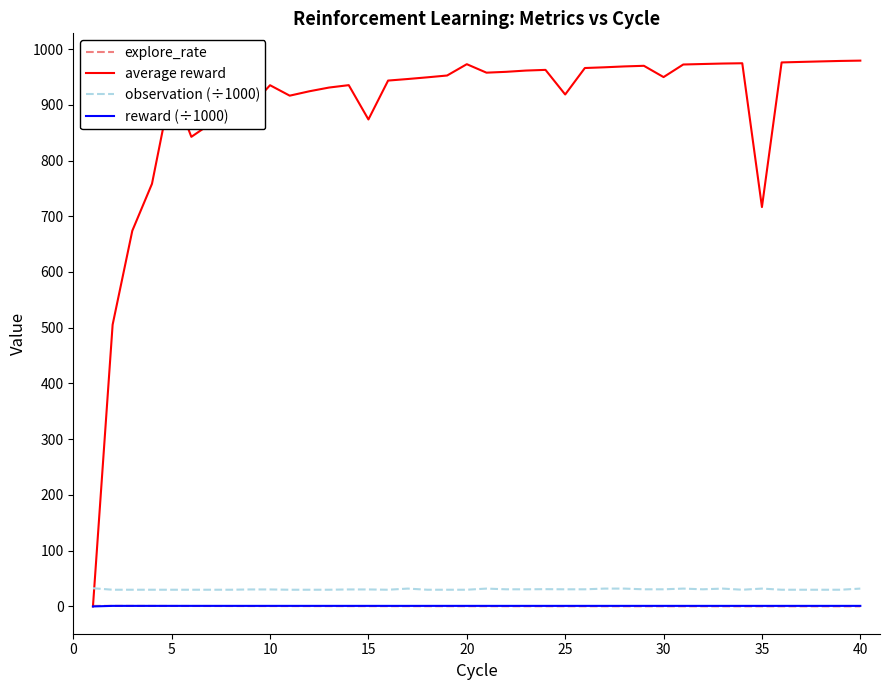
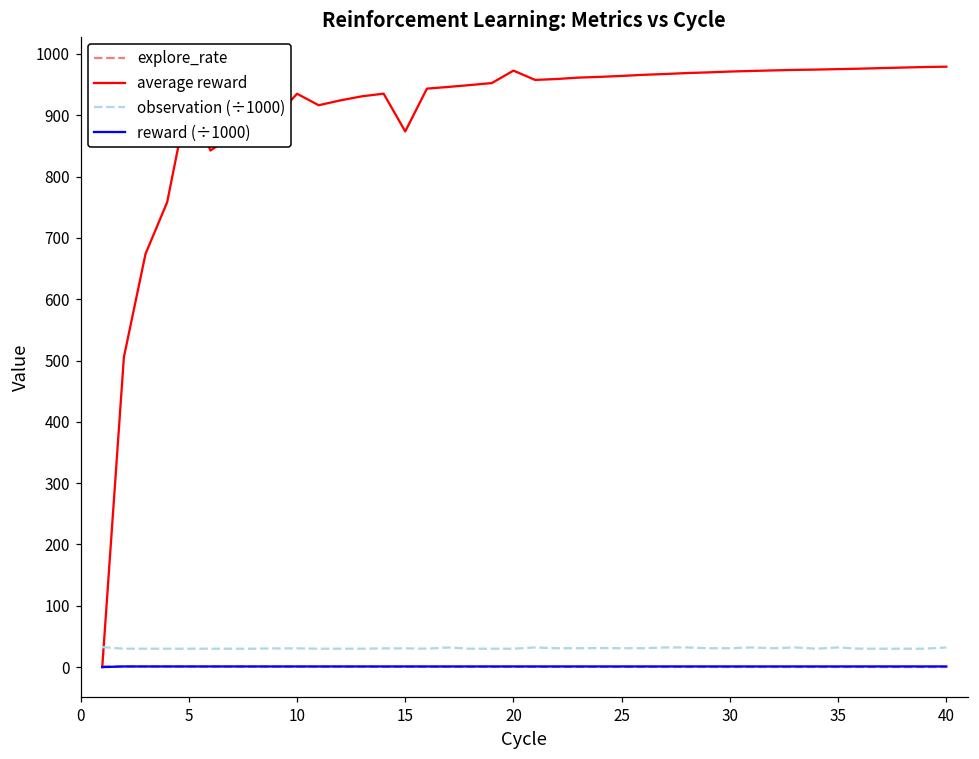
average reward, 25: 920 -> 960
average reward, 30: 950 -> 970
average reward, 35: 720 -> 980
